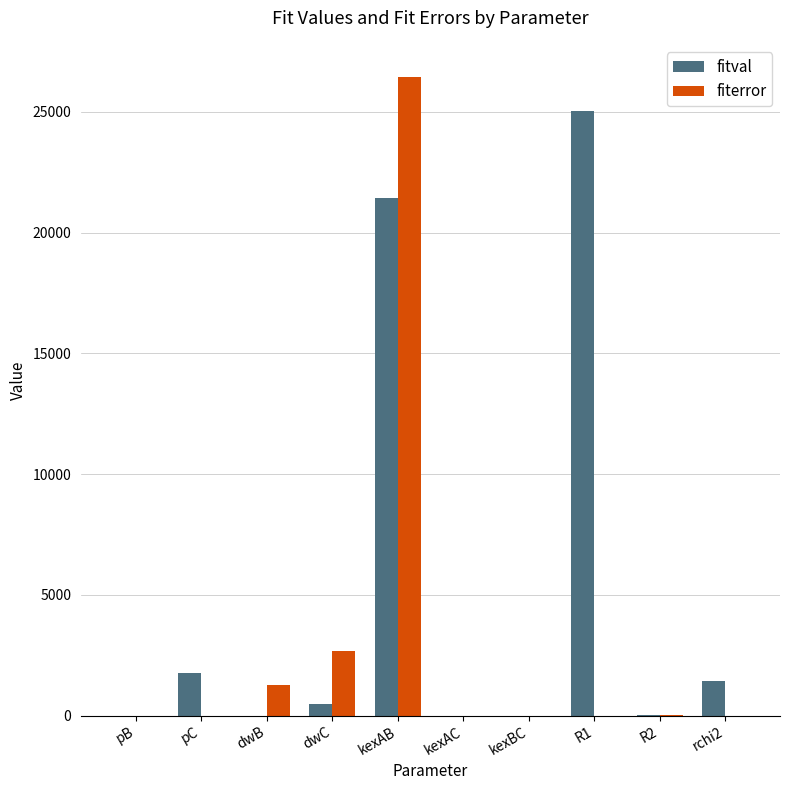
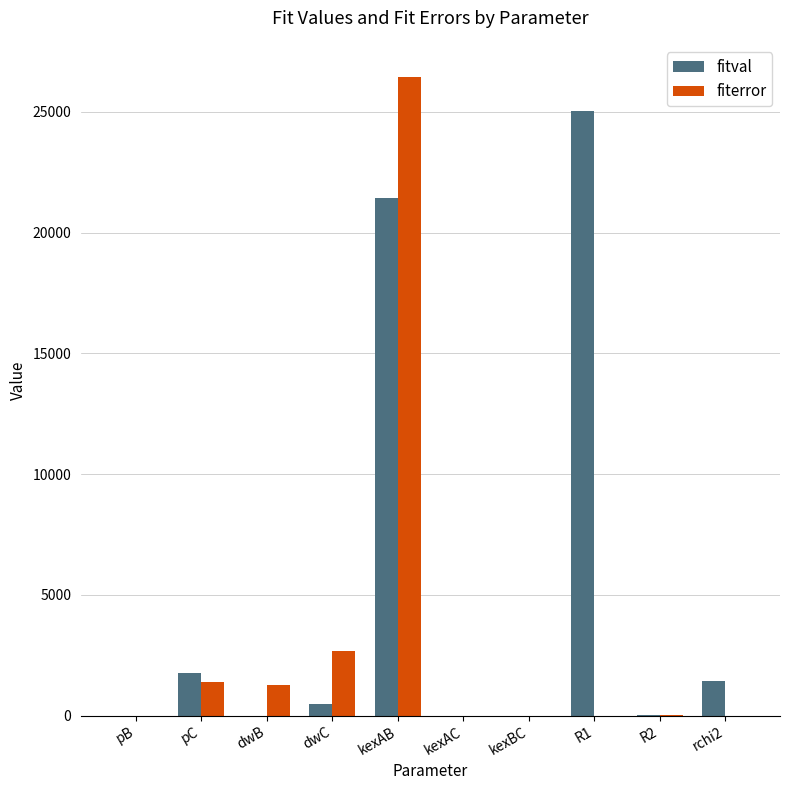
fiterror, pC: 0 -> 1400
